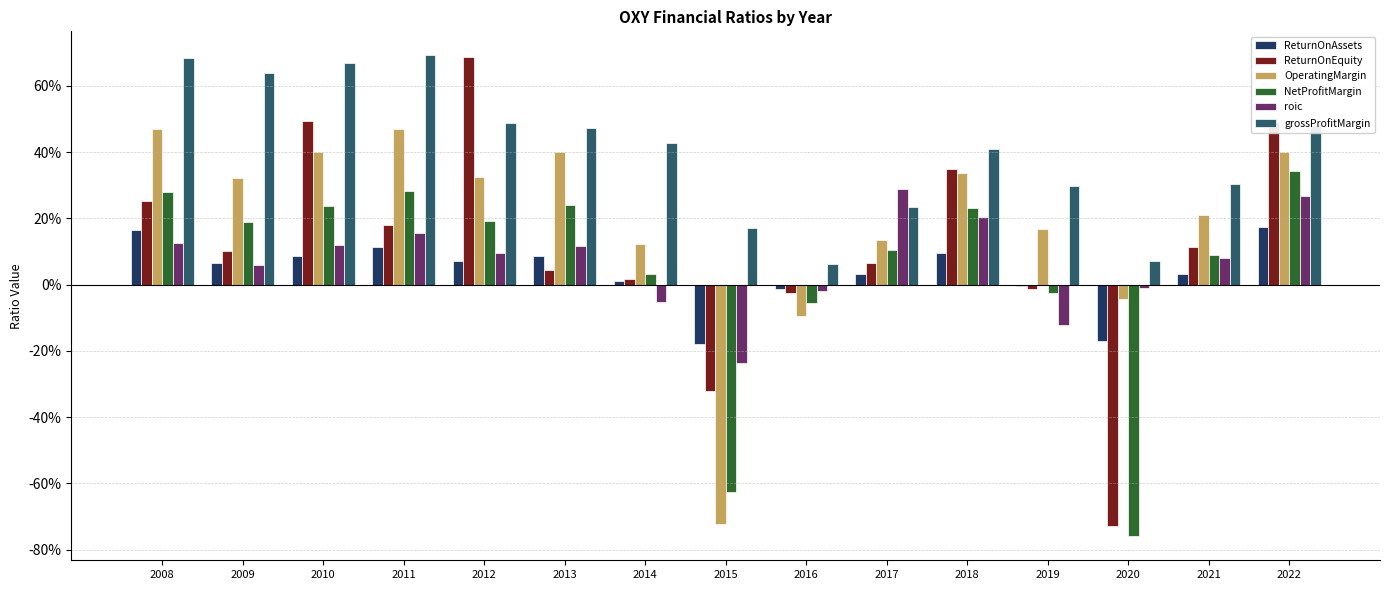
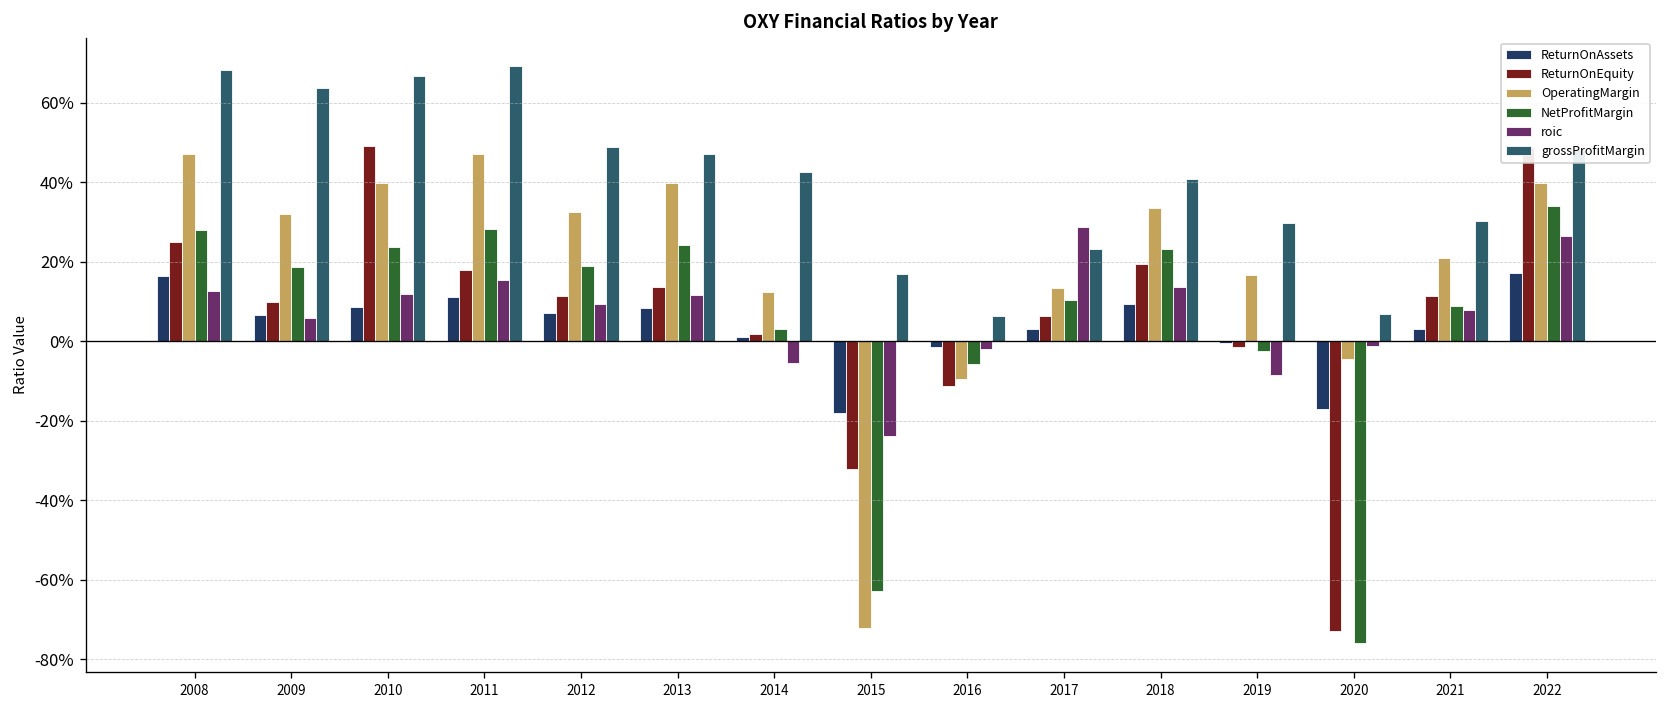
ReturnOnEquity, 2012: 69% -> 11%
ReturnOnEquity, 2013: 4% -> 14%
ReturnOnEquity, 2016: -3% -> -11%
ReturnOnEquity, 2018: 35% -> 19%
roic, 2018: 20% -> 14%
roic, 2019: -12% -> -8%
